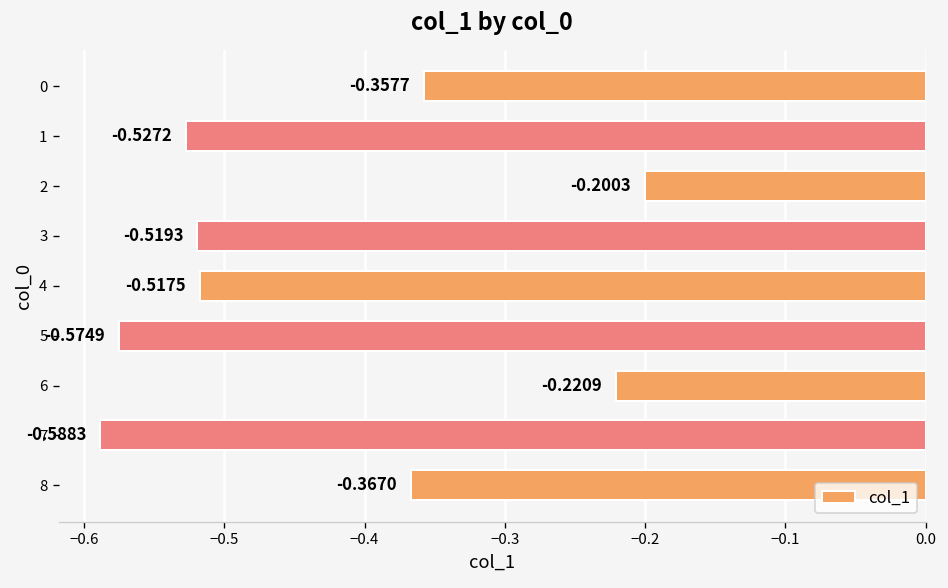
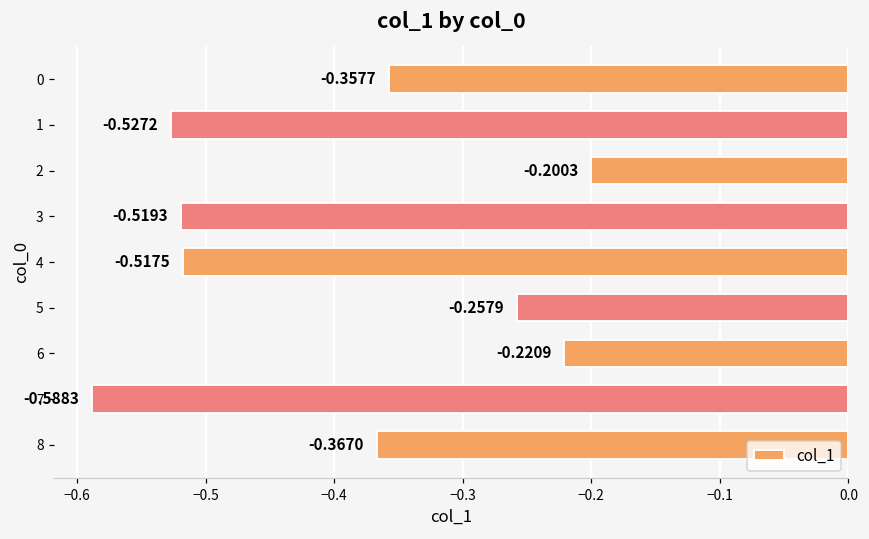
5: -0.5749 -> -0.2579
